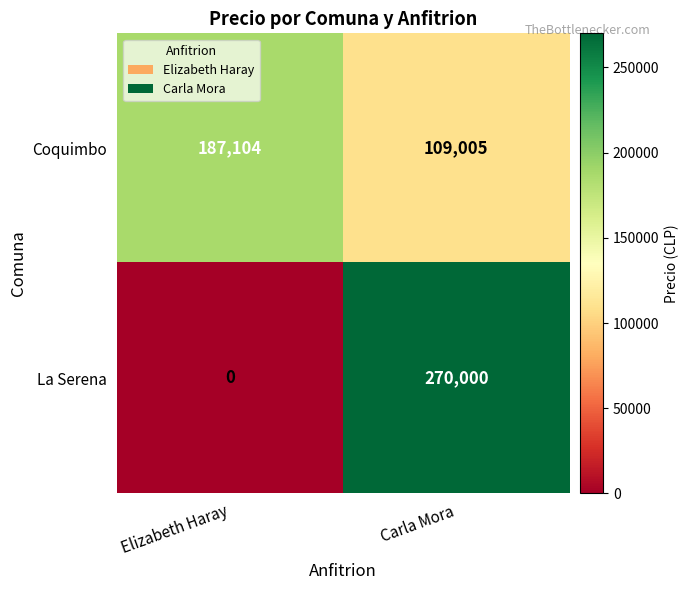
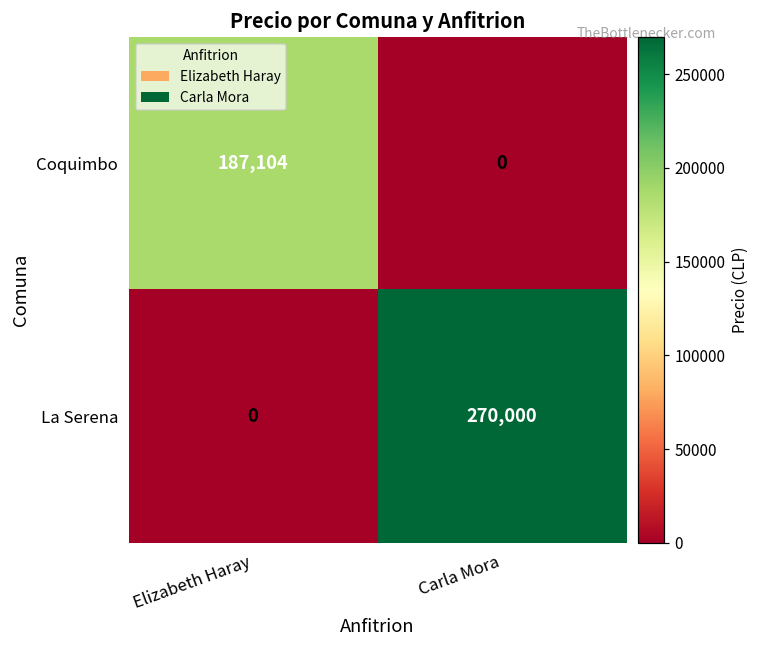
Coquimbo, Carla Mora: 109,005 -> 0
